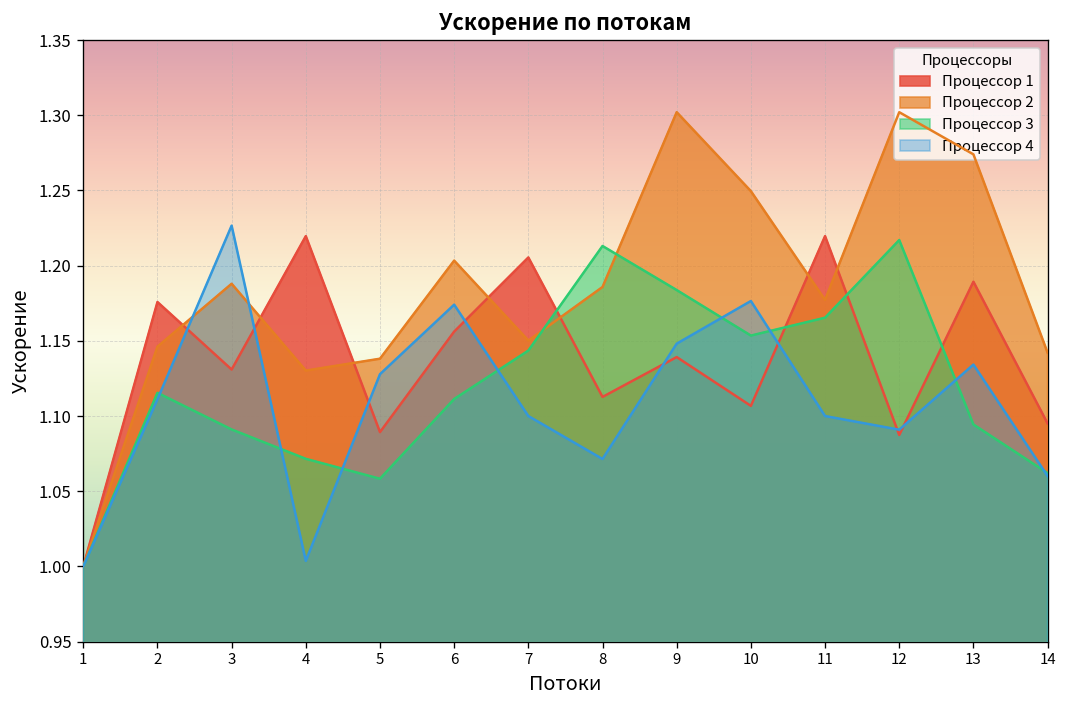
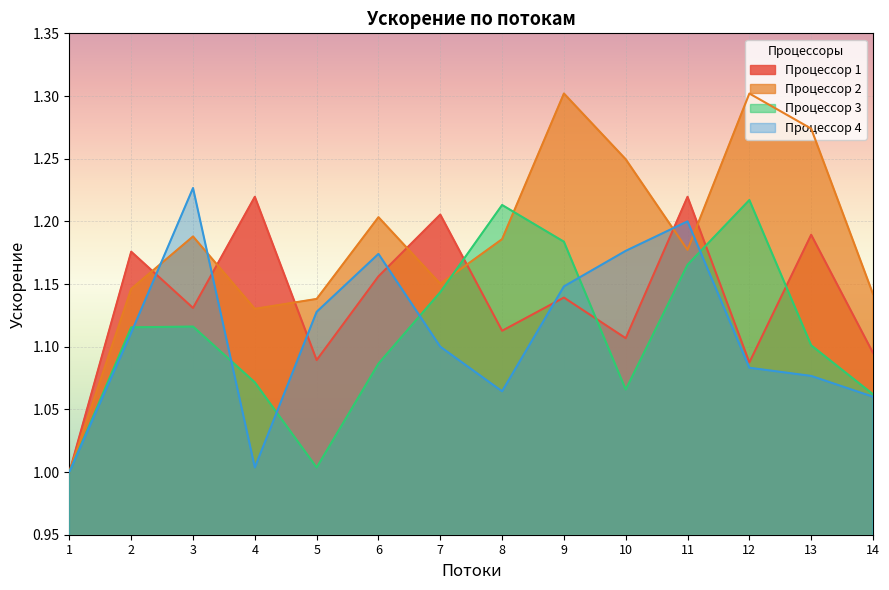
Процессор 3, 3: 1.091 -> 1.116
Процессор 3, 5: 1.058 -> 1.004
Процессор 3, 6: 1.111 -> 1.087
Процессор 4, 8: 1.071 -> 1.064
Процессор 3, 10: 1.153 -> 1.066
Процессор 4, 11: 1.1 -> 1.2
Процессор 4, 12: 1.091 -> 1.083
Процессор 3, 13: 1.094 -> 1.101
Процессор 4, 13: 1.134 -> 1.077
